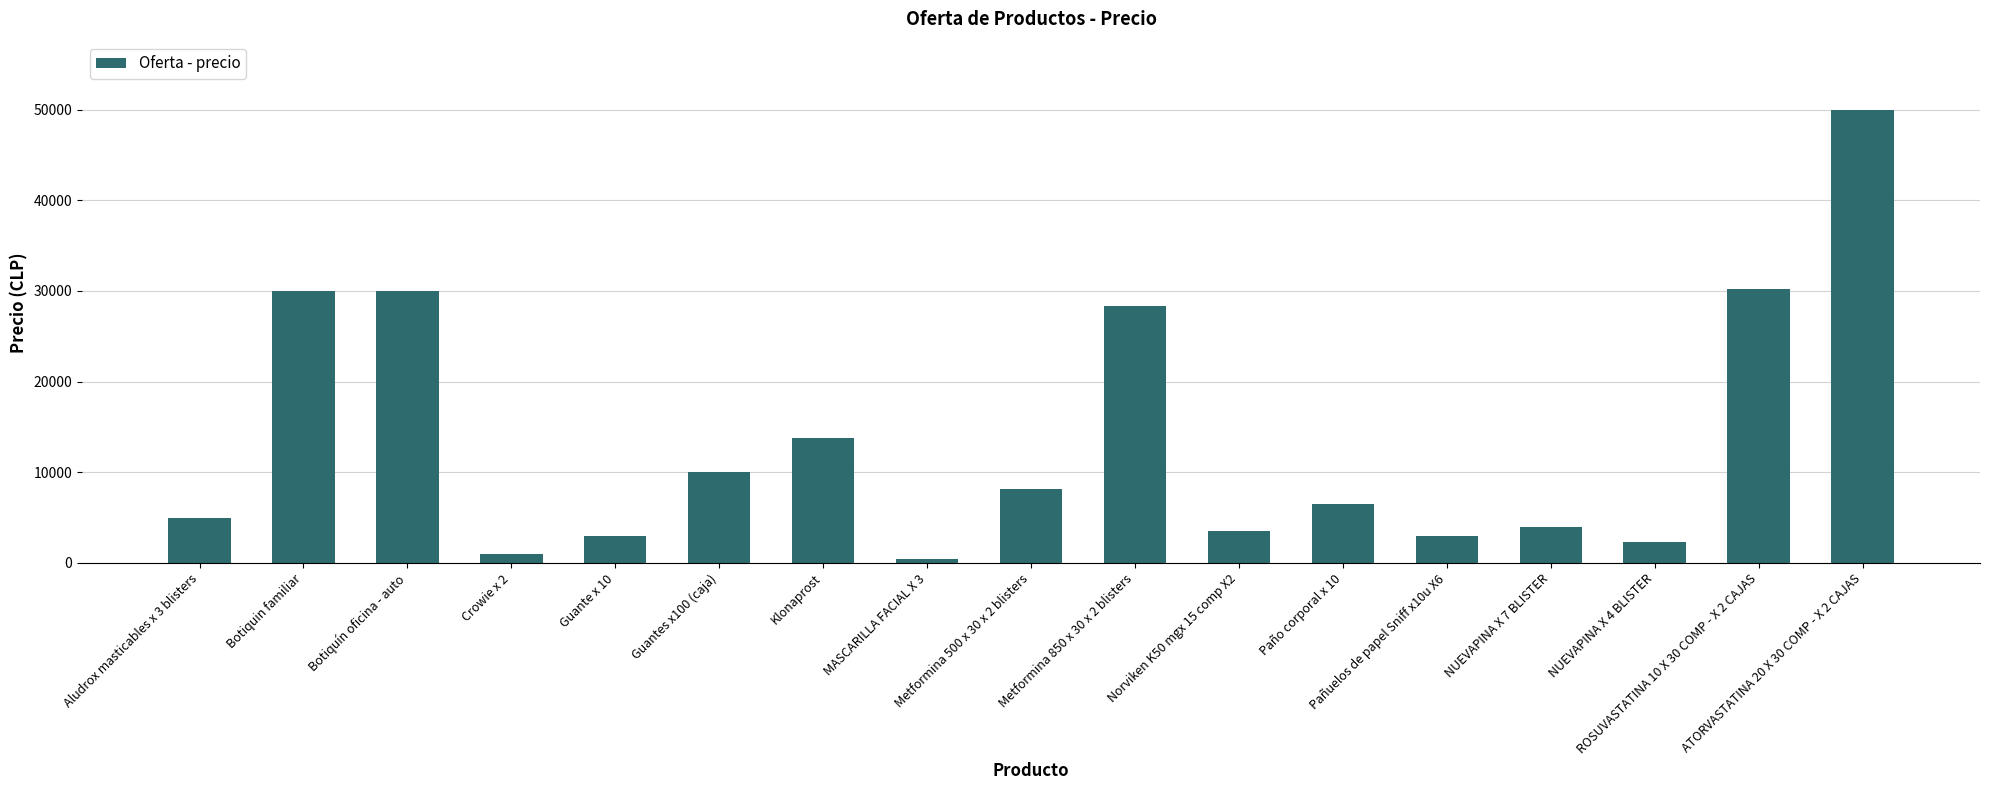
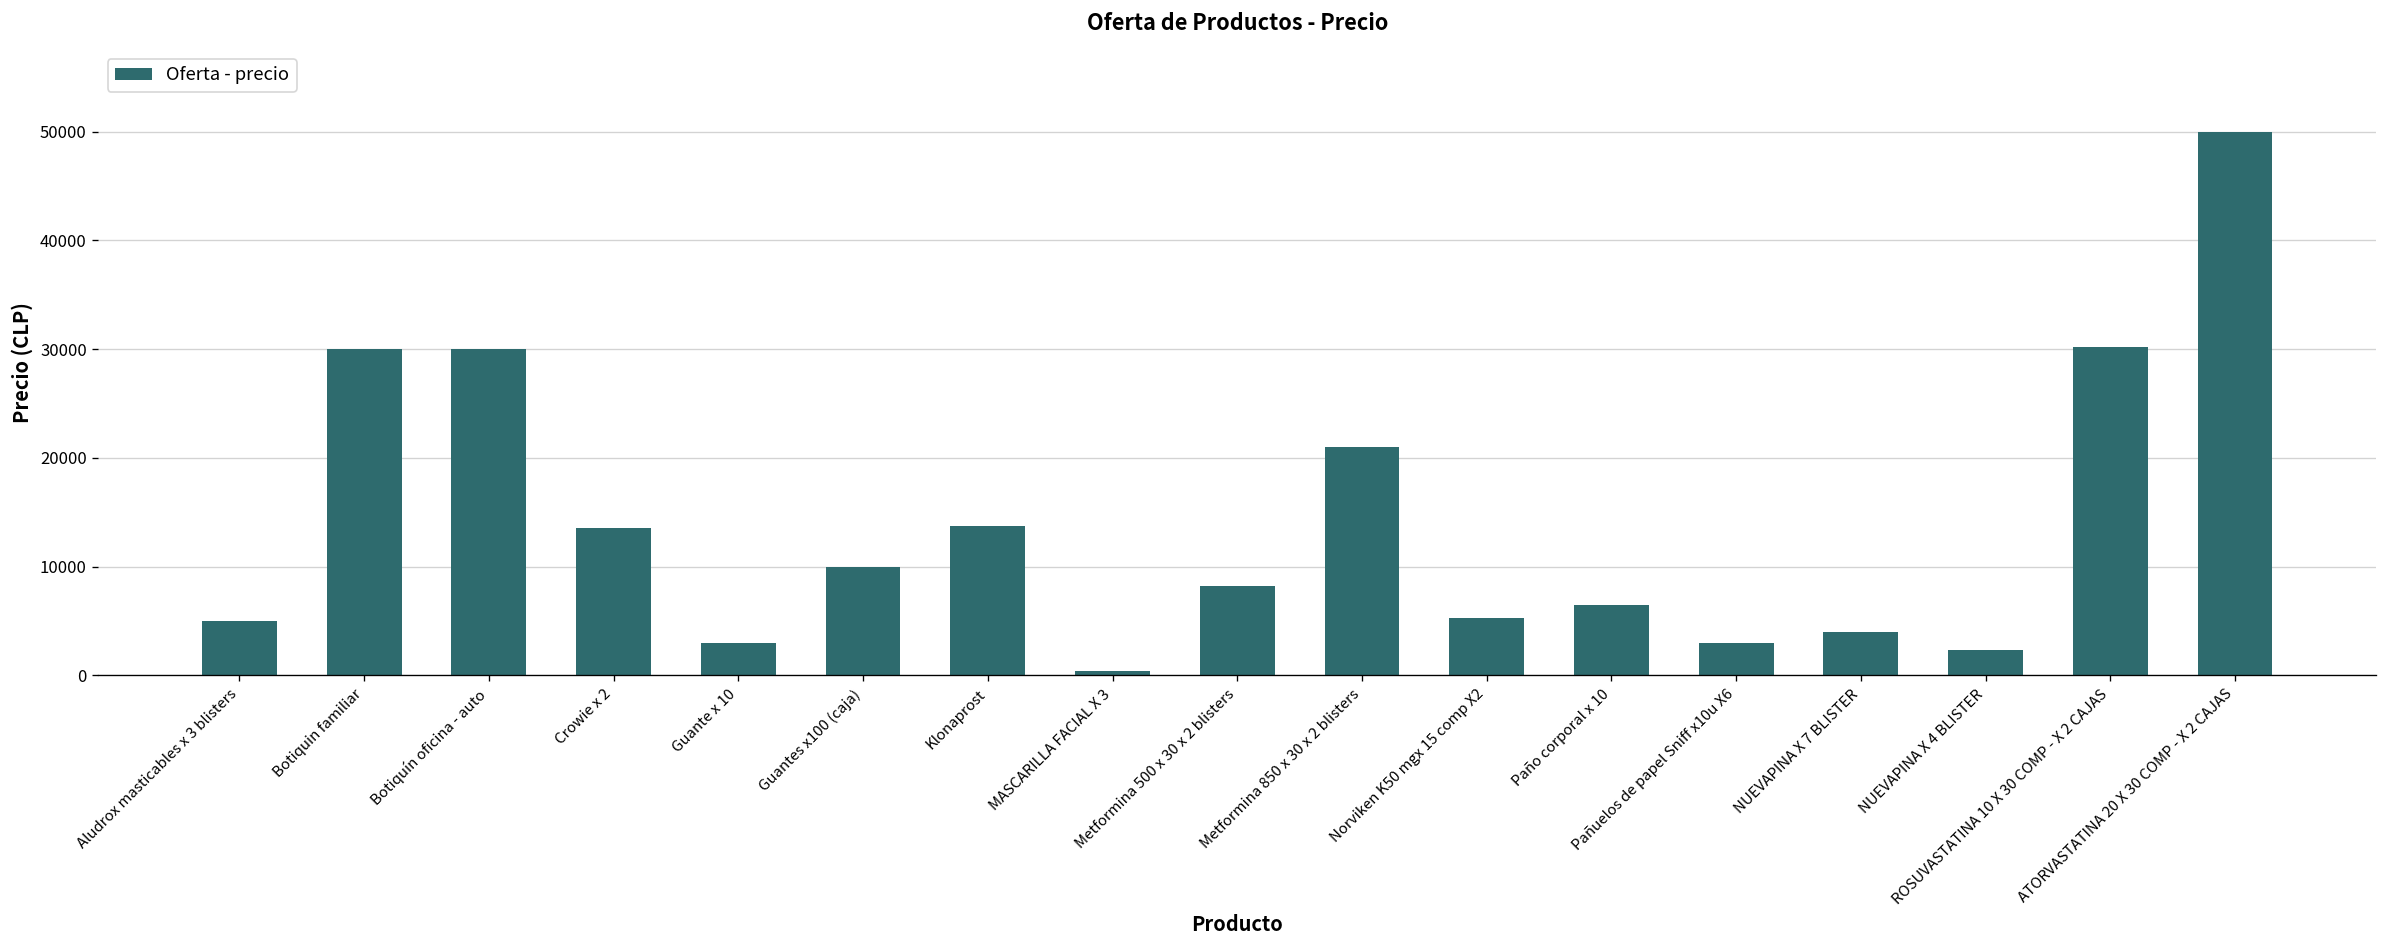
Crowie x 2: 1000 -> 14000
Metformina 850 x 30 x 2 blisters: 28000 -> 21000
Norviken K50 mgx 15 comp X2: 4000 -> 5000
